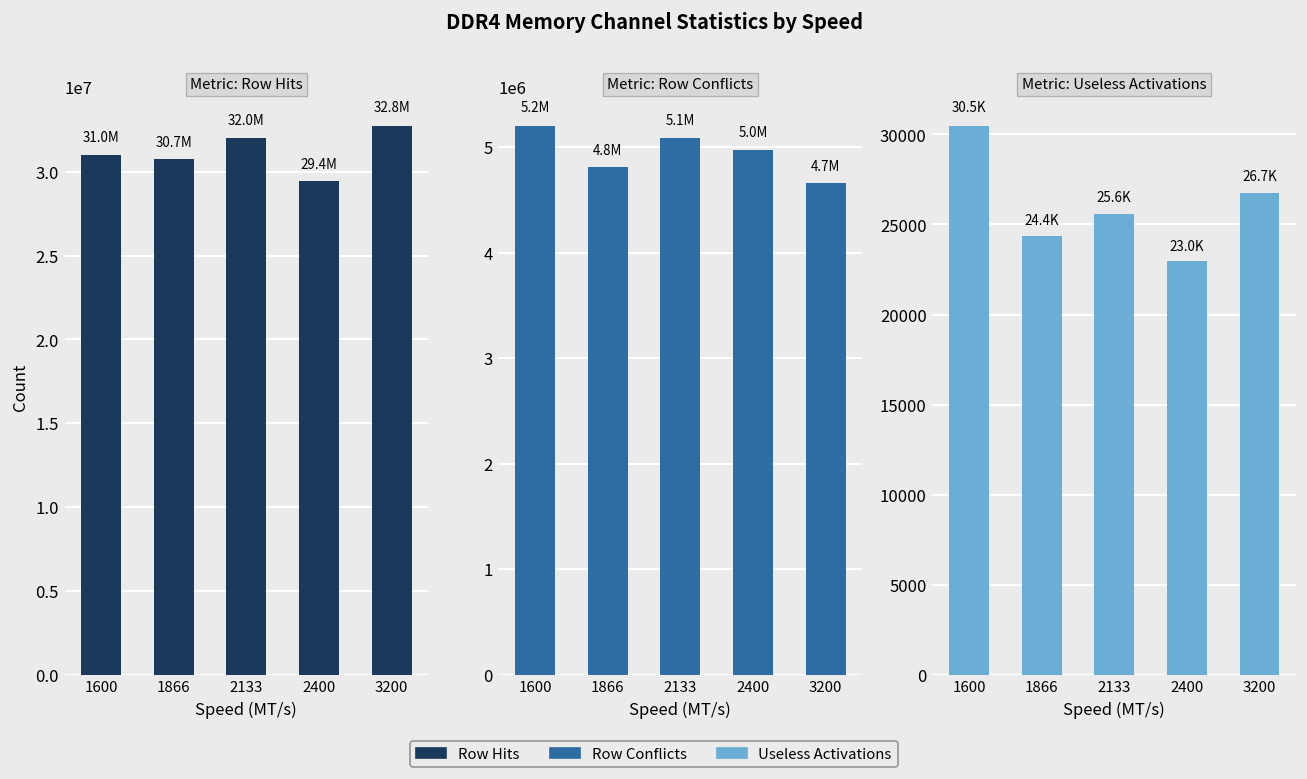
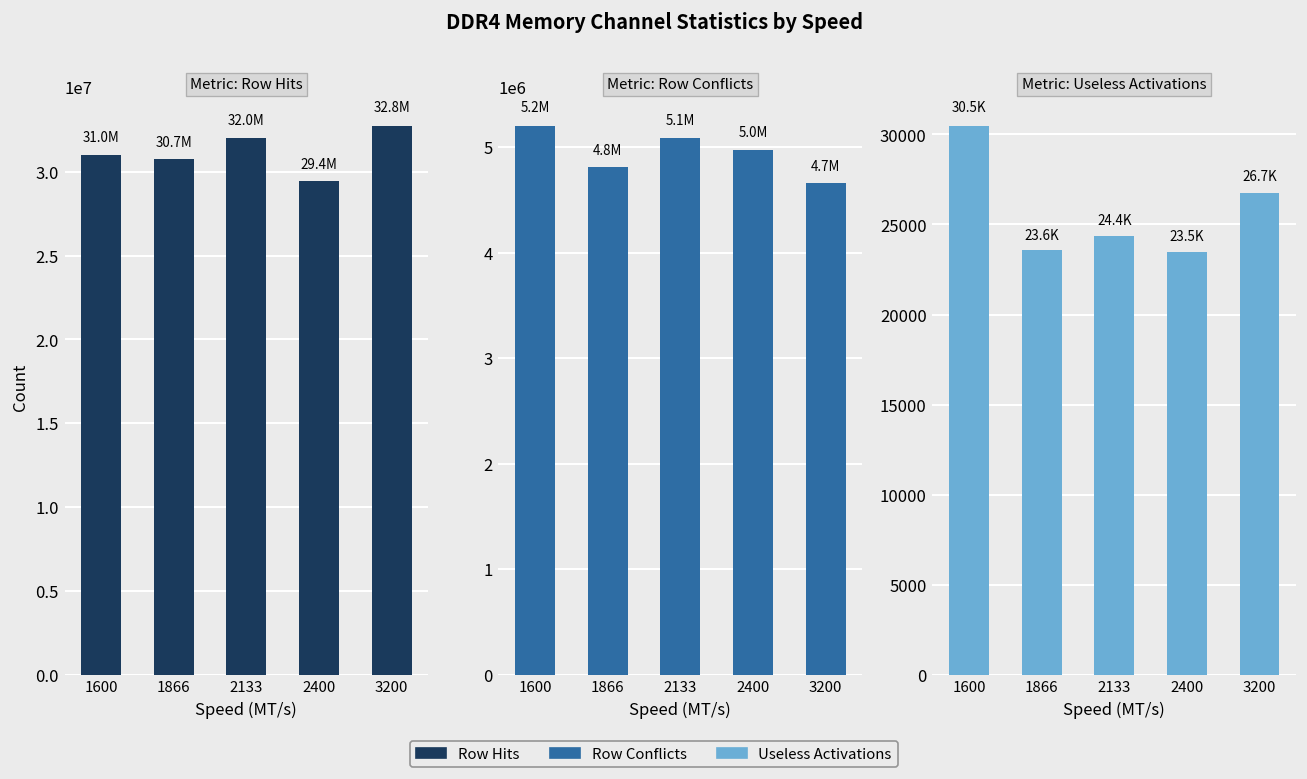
Metric: Useless Activations, 1866: 24.4K -> 23.6K
Metric: Useless Activations, 2133: 25.6K -> 24.4K
Metric: Useless Activations, 2400: 23.0K -> 23.5K
